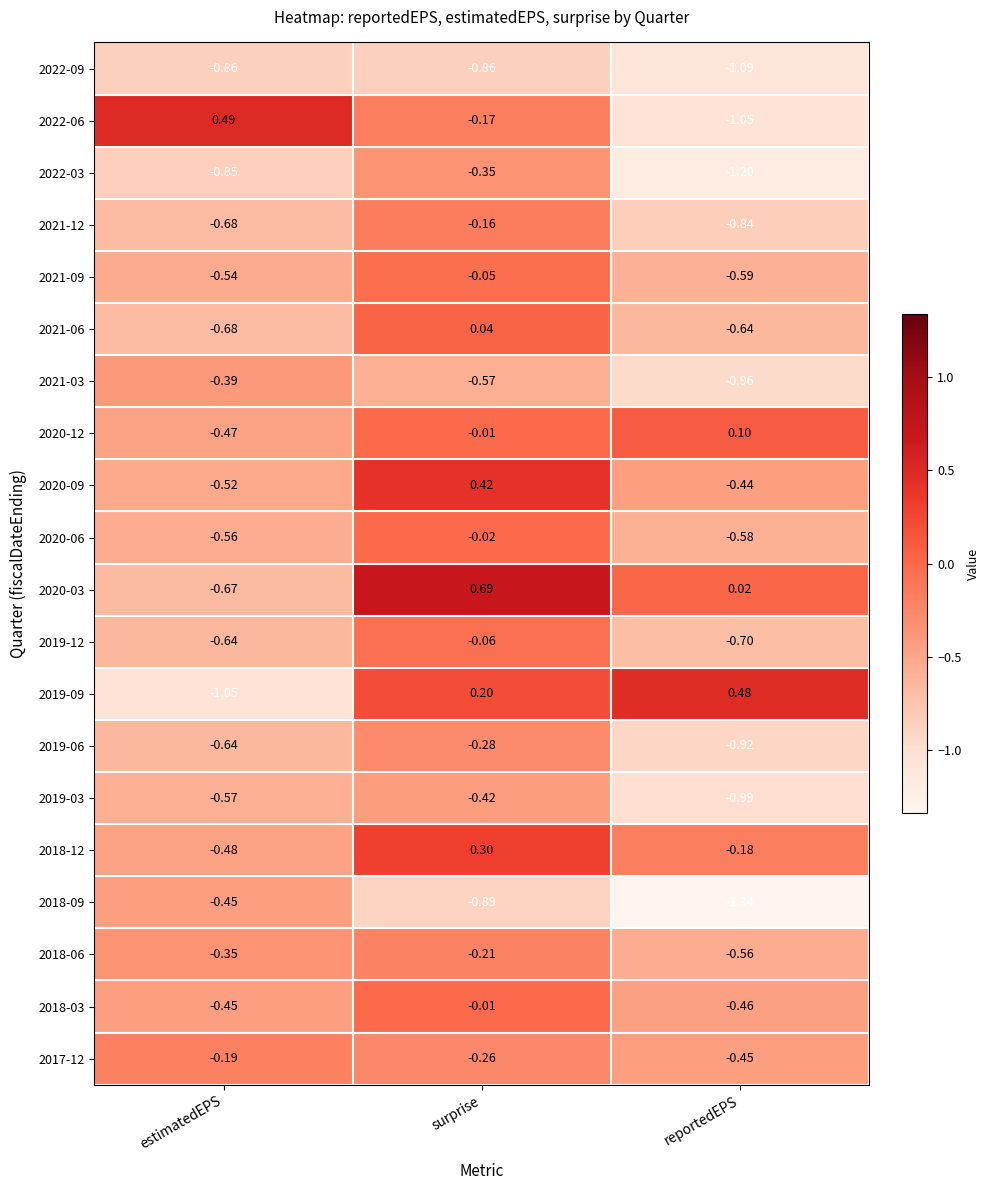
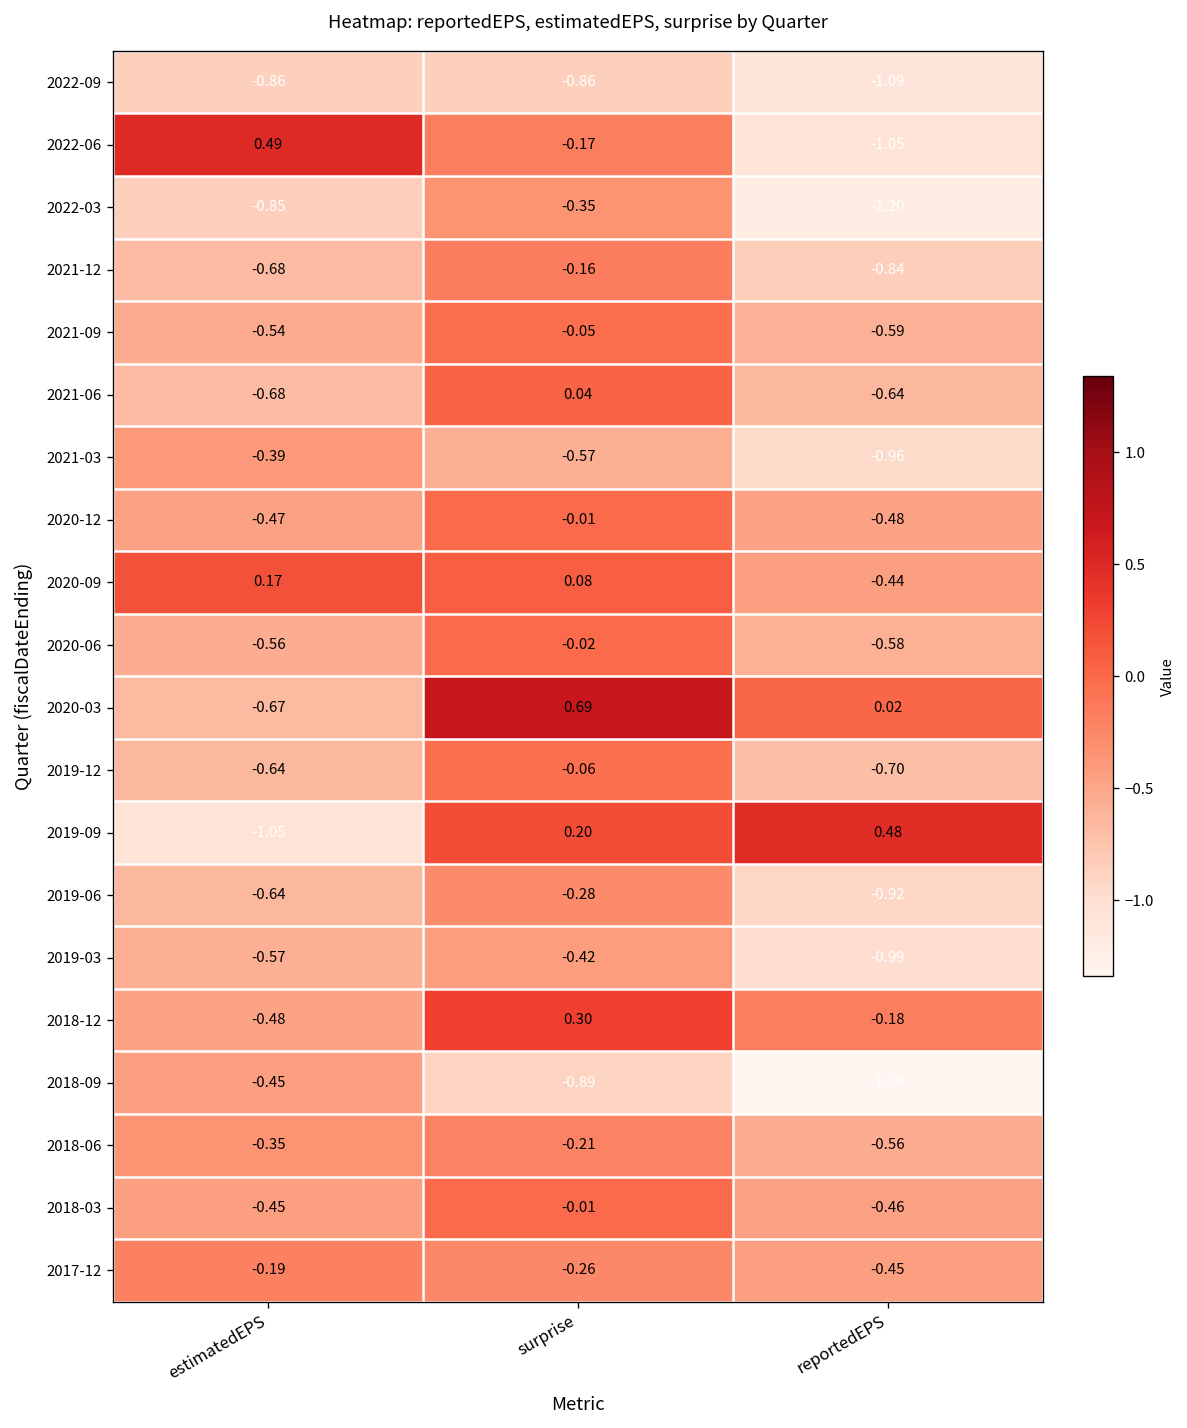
2020-12, reportedEPS: 0.10 -> -0.48
2020-09, estimatedEPS: -0.52 -> 0.17
2020-09, surprise: 0.42 -> 0.08
